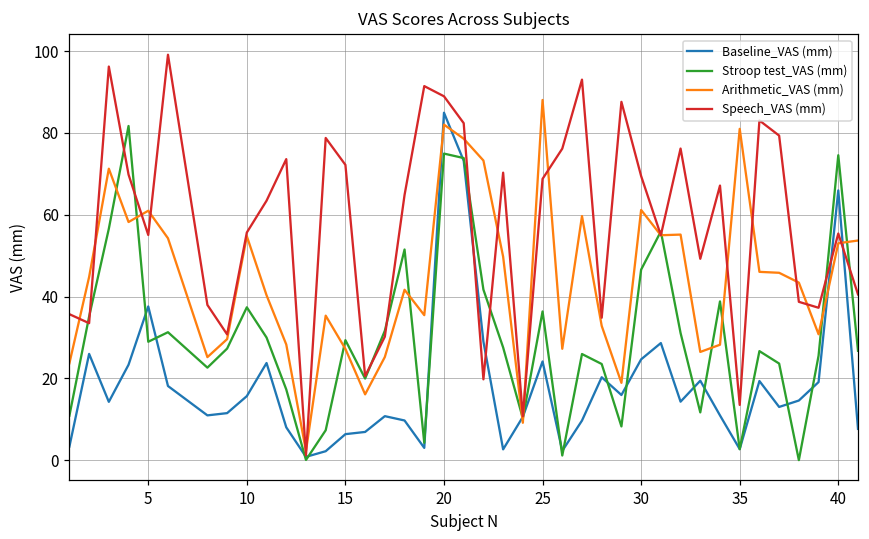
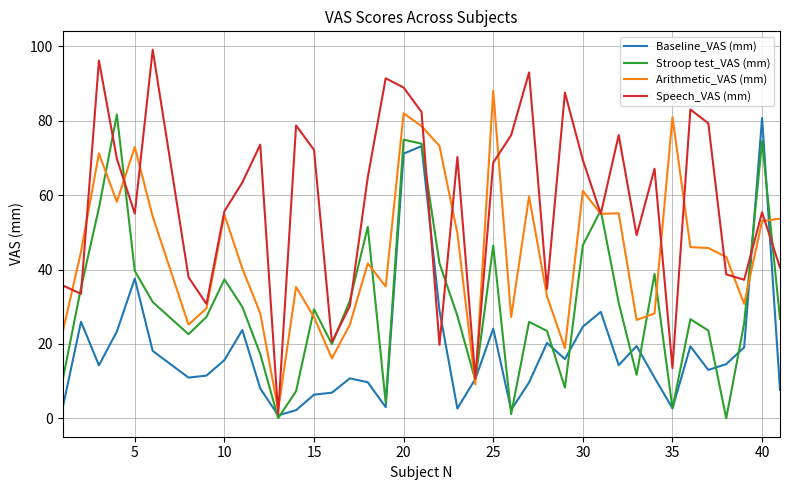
Stroop test_VAS (mm), 5: 29 -> 40
Arithmetic_VAS (mm), 5: 61 -> 73
Baseline_VAS (mm), 20: 85 -> 71
Stroop test_VAS (mm), 25: 36 -> 46
Baseline_VAS (mm), 40: 66 -> 81
